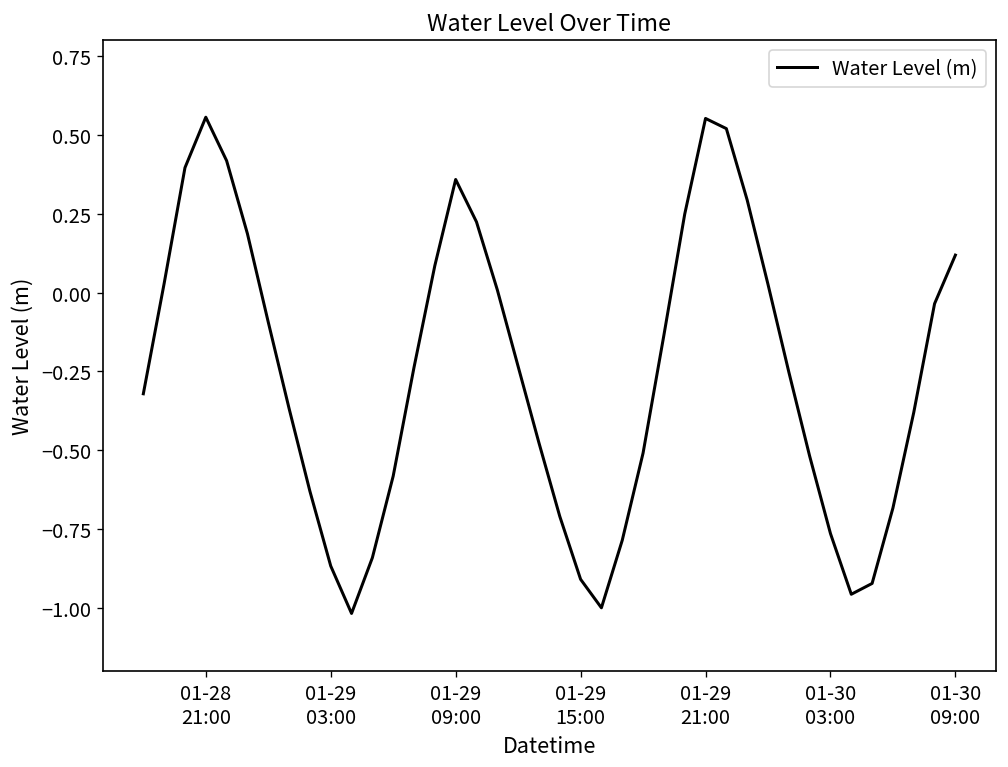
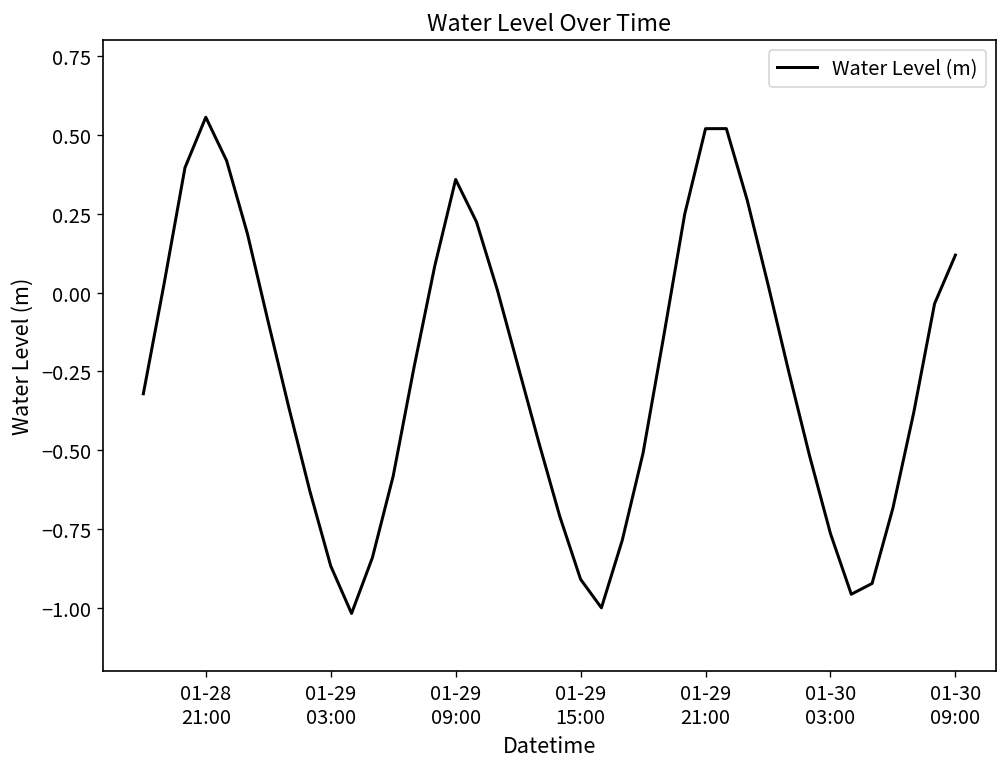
01-29 21:00: 0.55 -> 0.52
